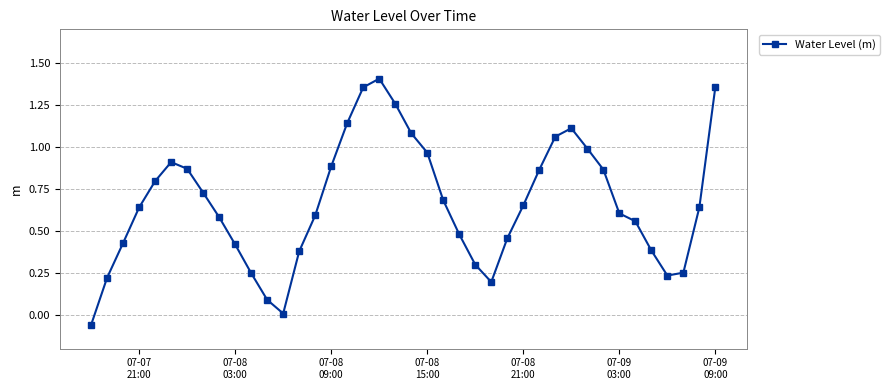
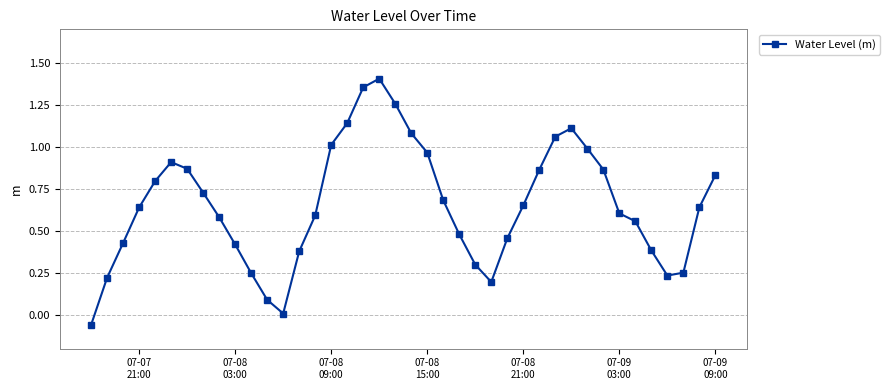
07-08 09:00: 0.88 -> 1.01
07-09 09:00: 1.36 -> 0.83
